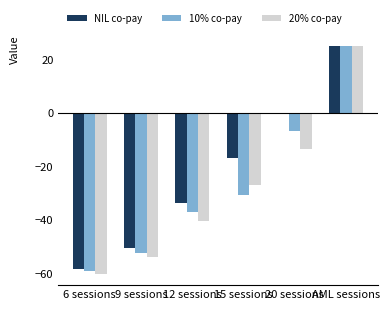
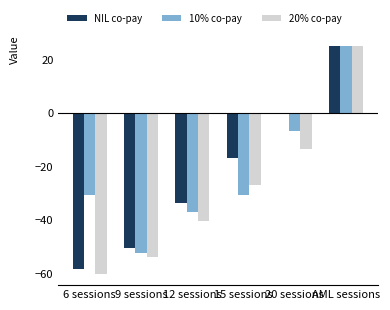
10% co-pay, 6 sessions: -59 -> -31
